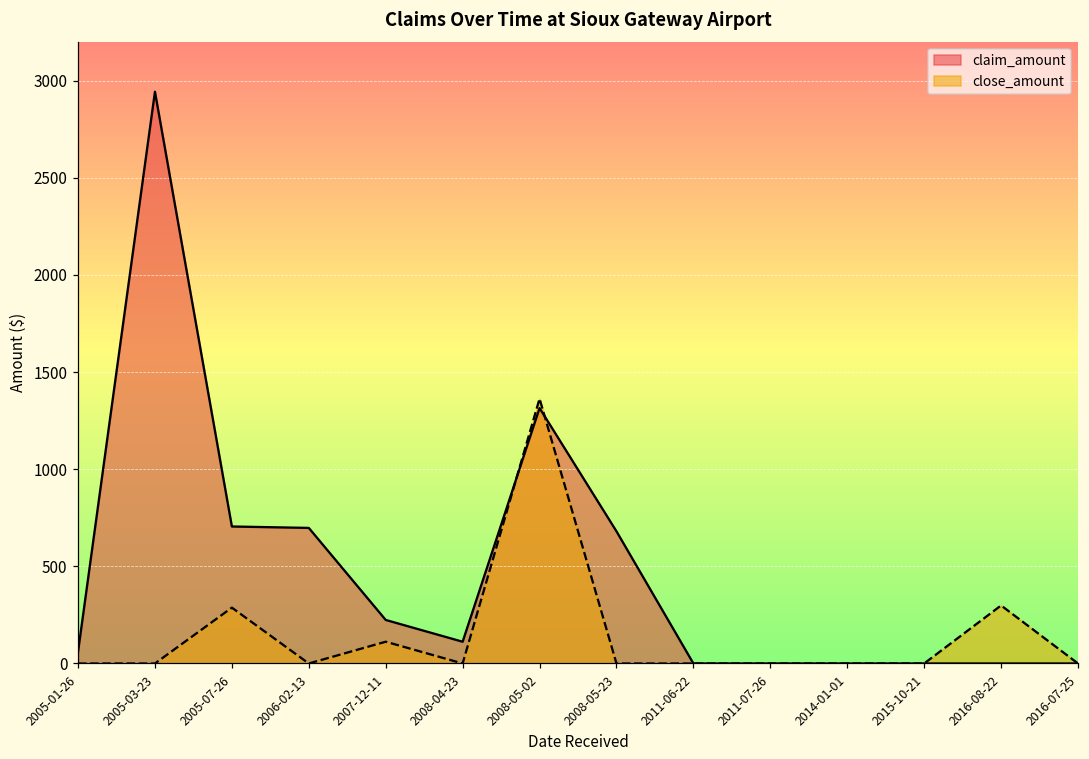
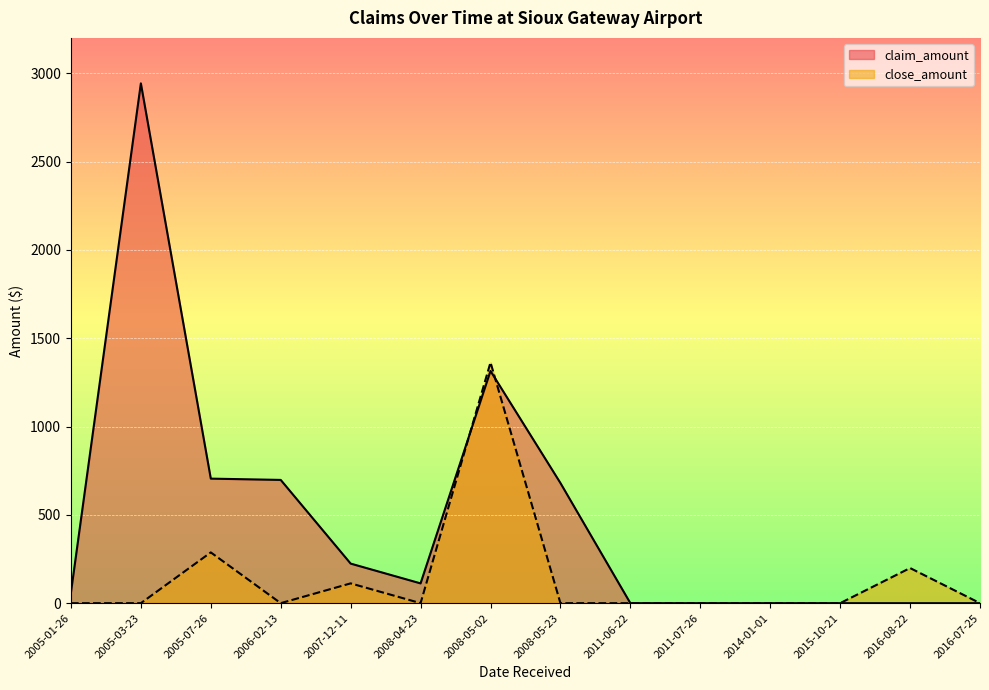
close_amount, 2016-08-22: 300 -> 200
